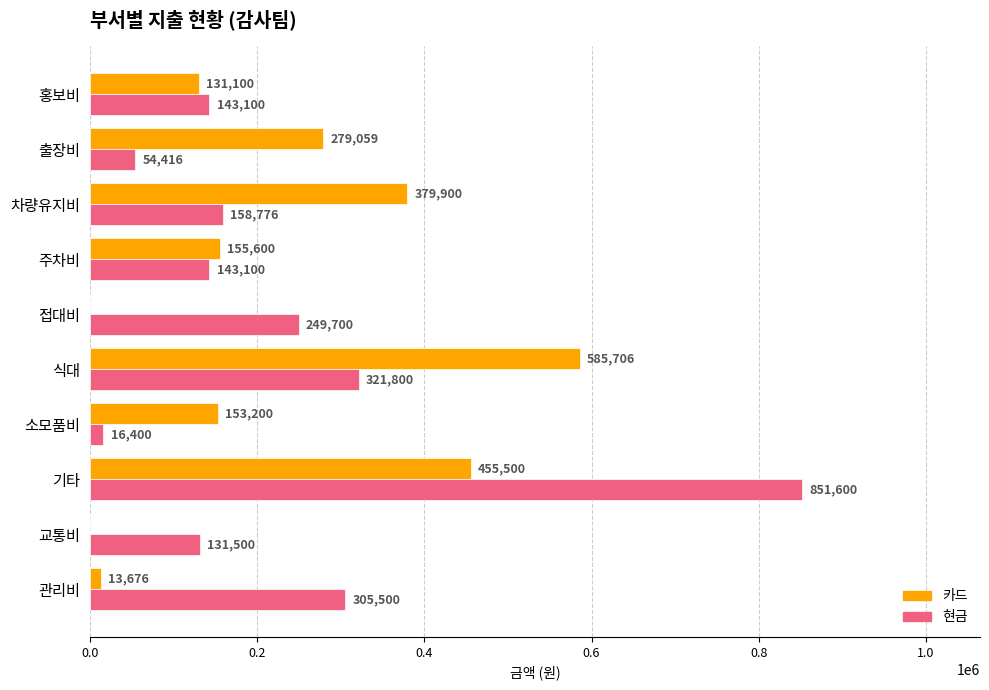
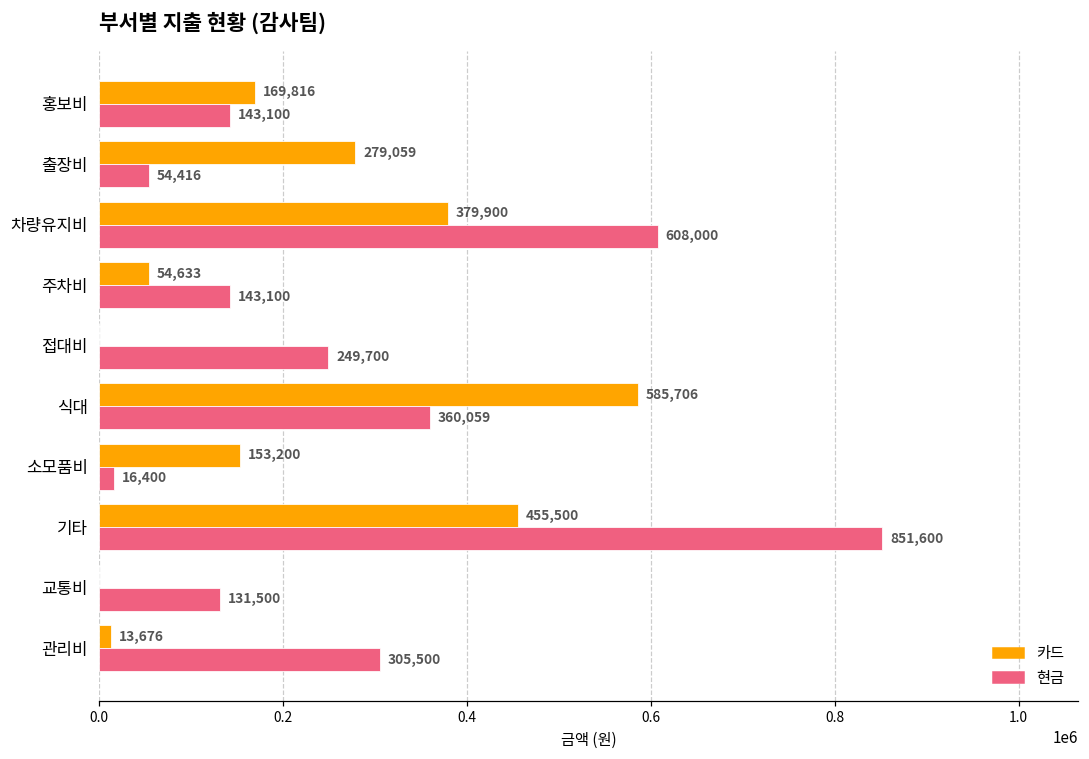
카드, 홍보비: 131,100 -> 169,816
현금, 차량유지비: 158,776 -> 608,000
카드, 주차비: 155,600 -> 54,633
현금, 식대: 321,800 -> 360,059
